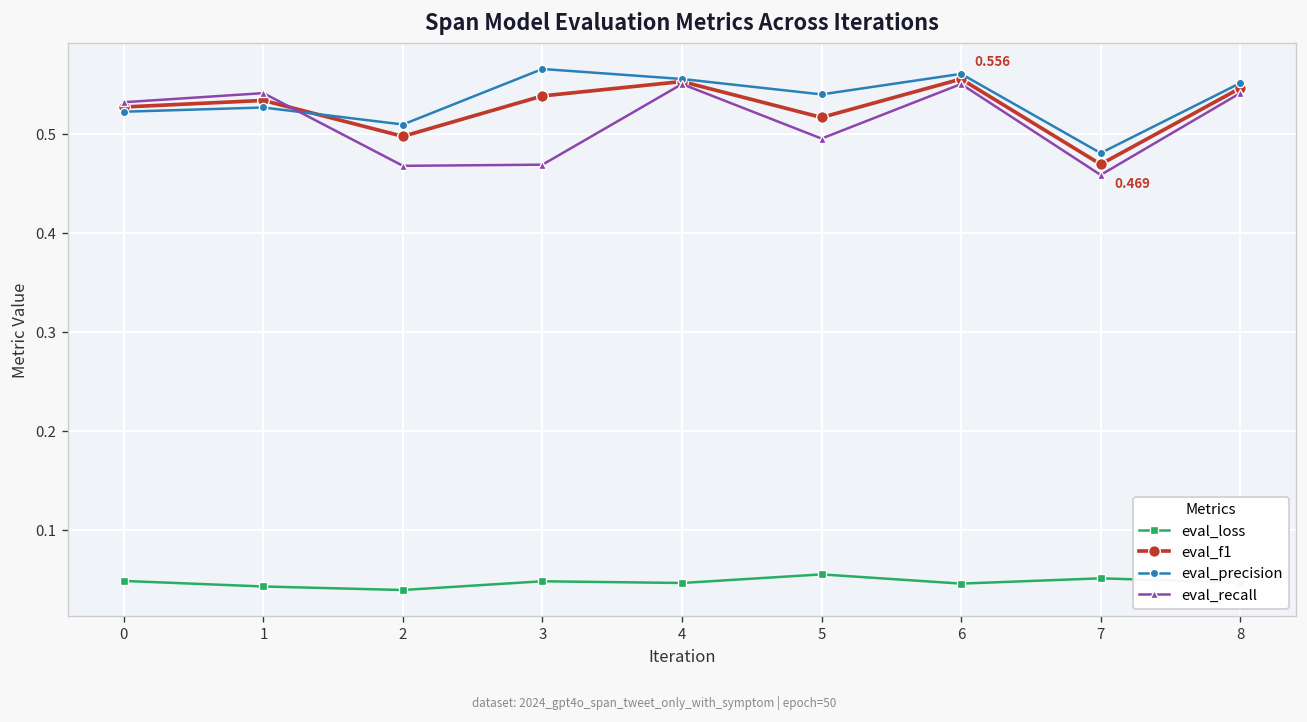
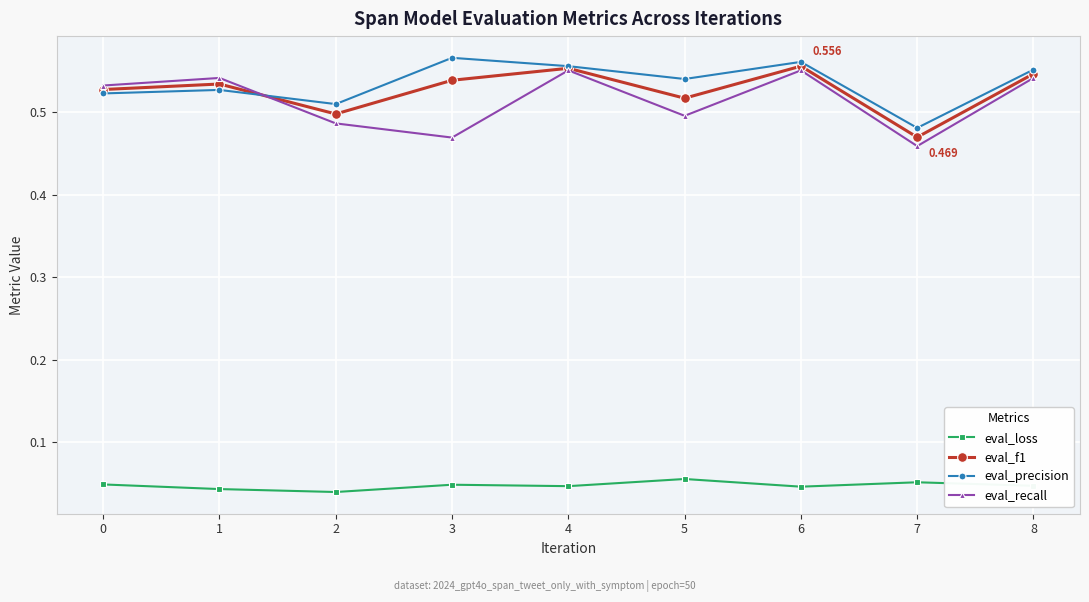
eval_recall, 2: 0.47 -> 0.49
